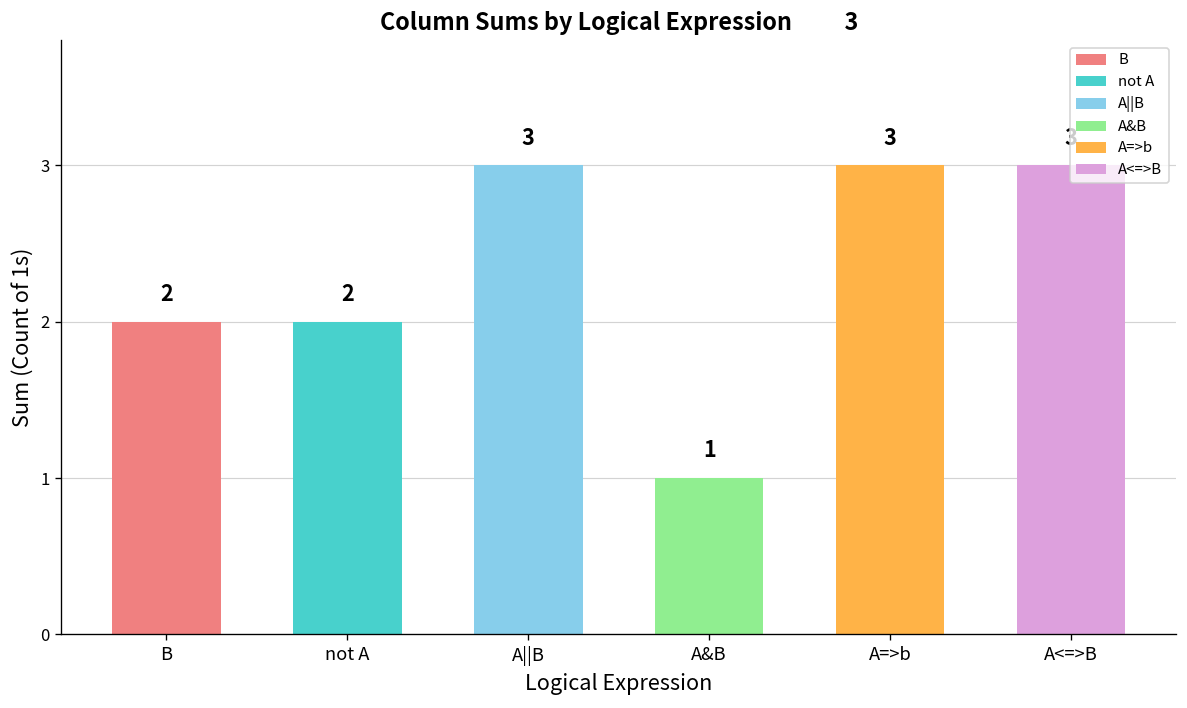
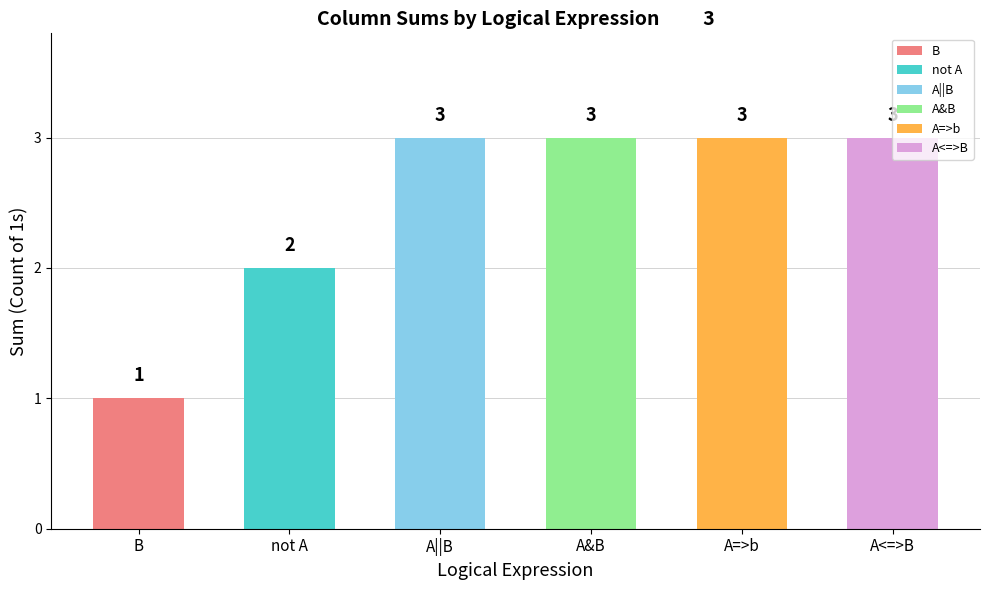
B: 2 -> 1
A&B: 1 -> 3
